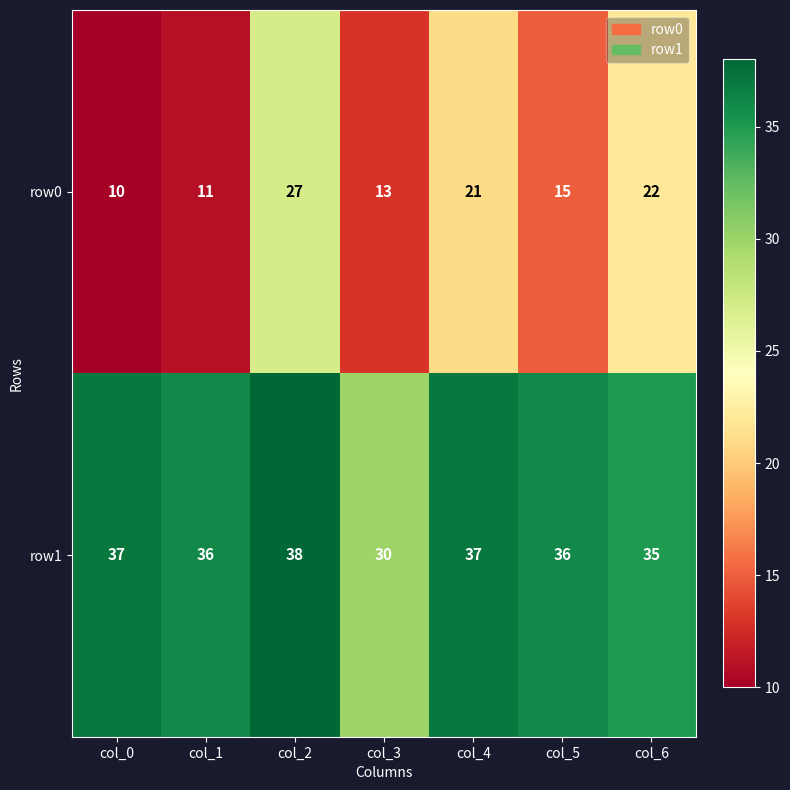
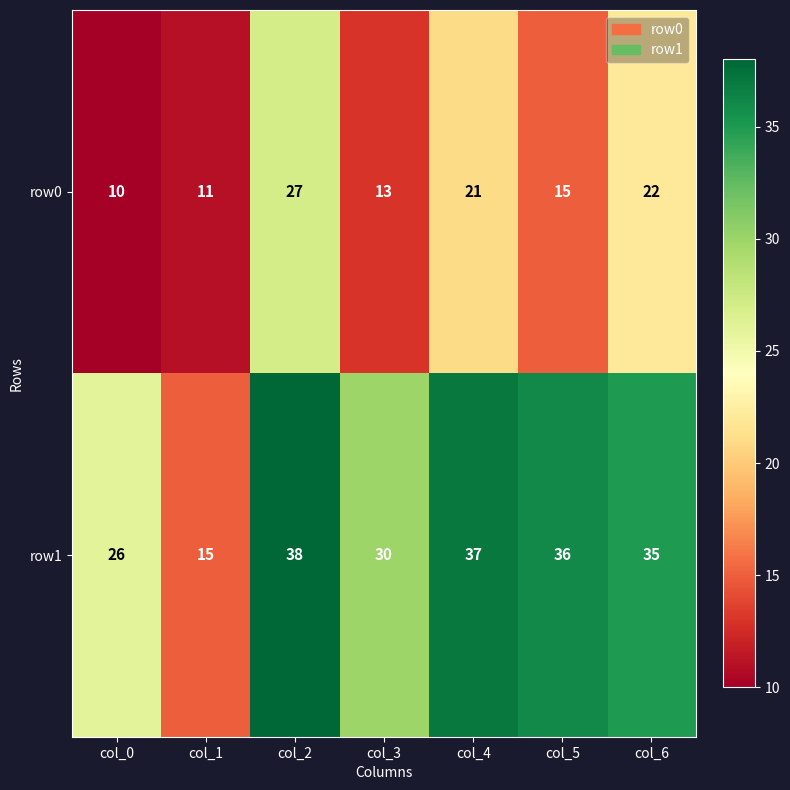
row1, col_0: 37 -> 26
row1, col_1: 36 -> 15
